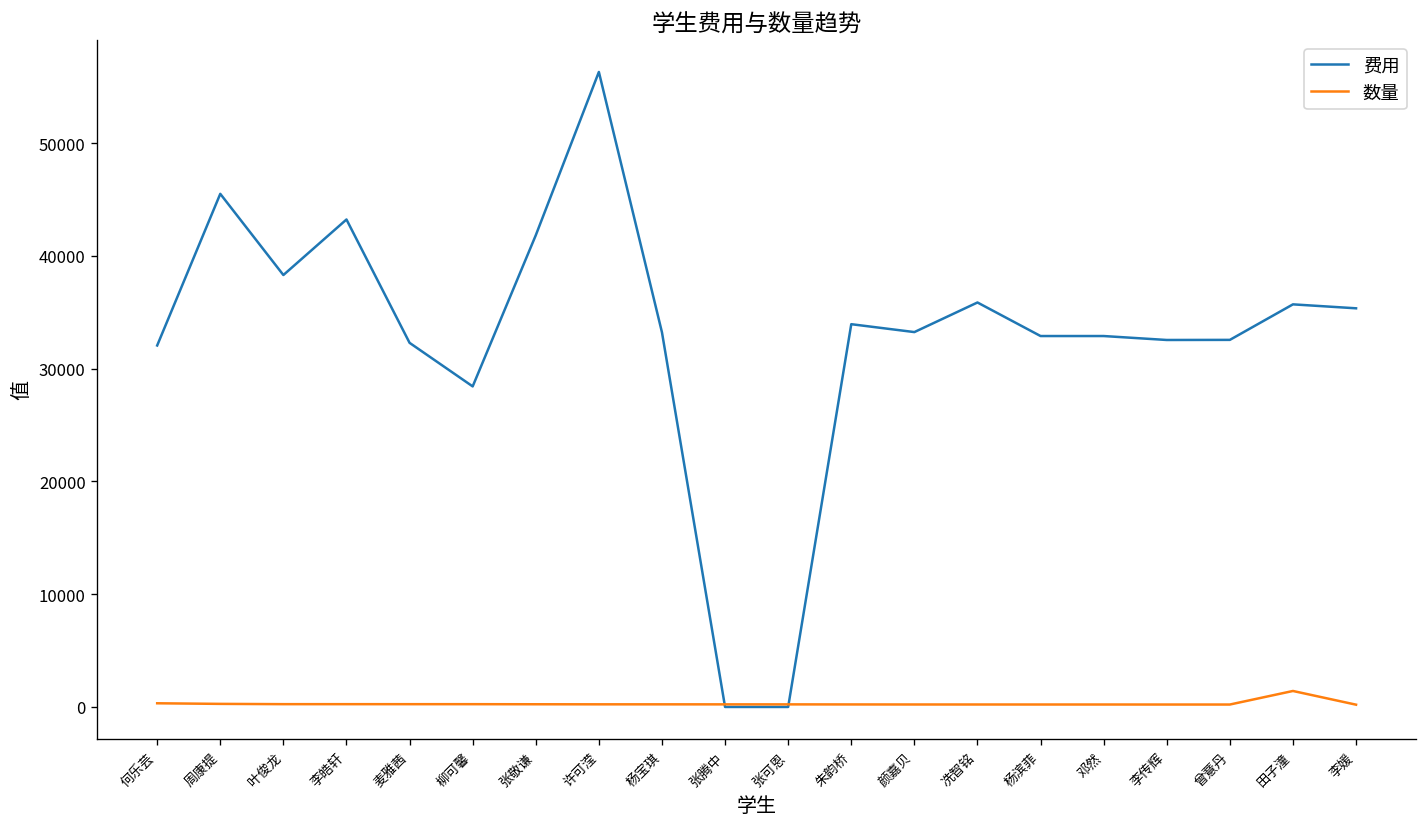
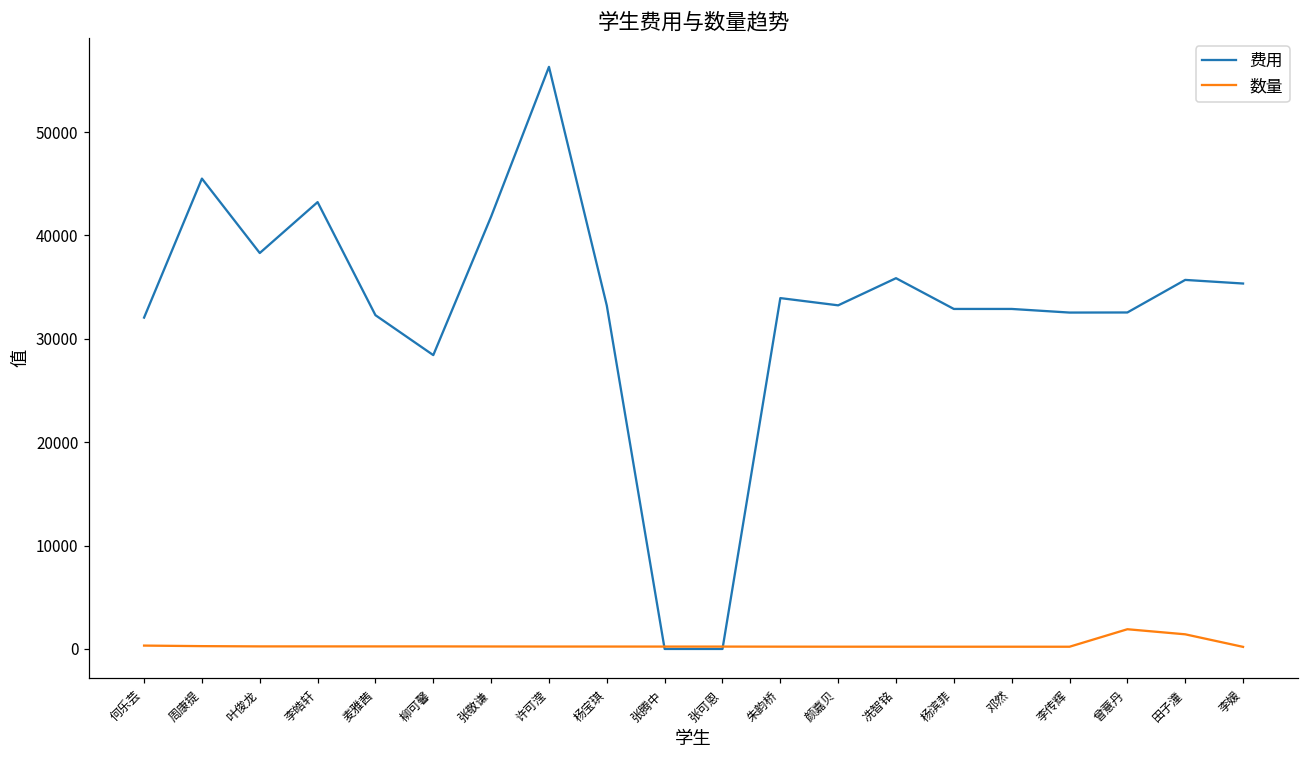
数量, 曾薏丹: 0 -> 2000
